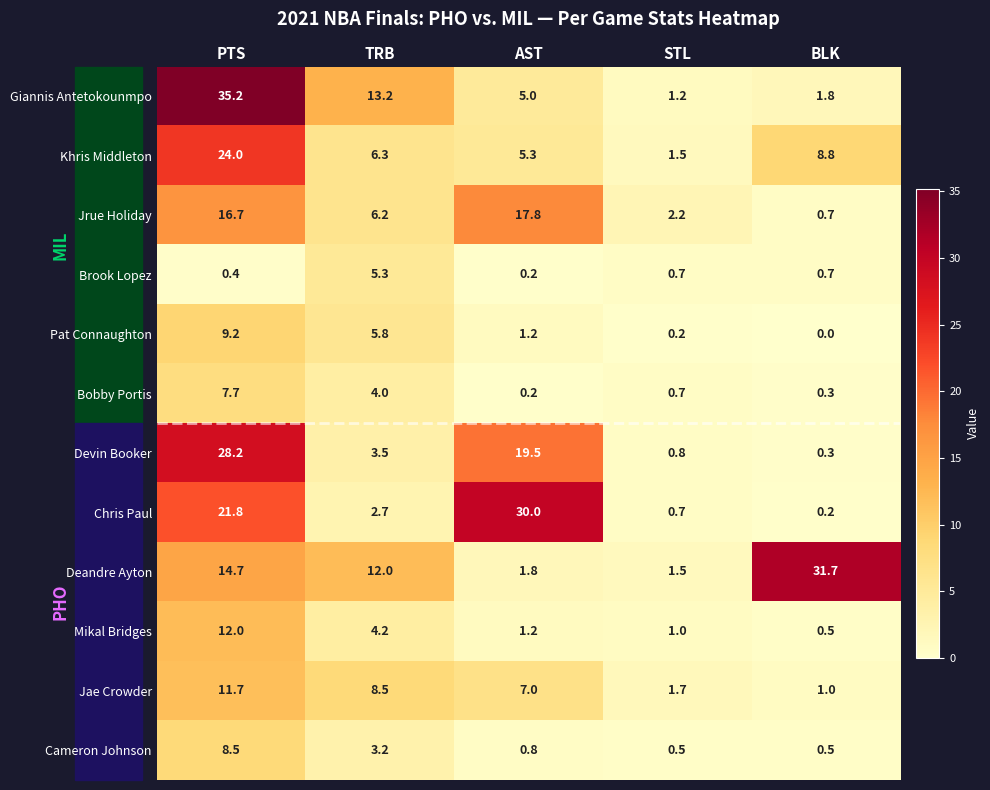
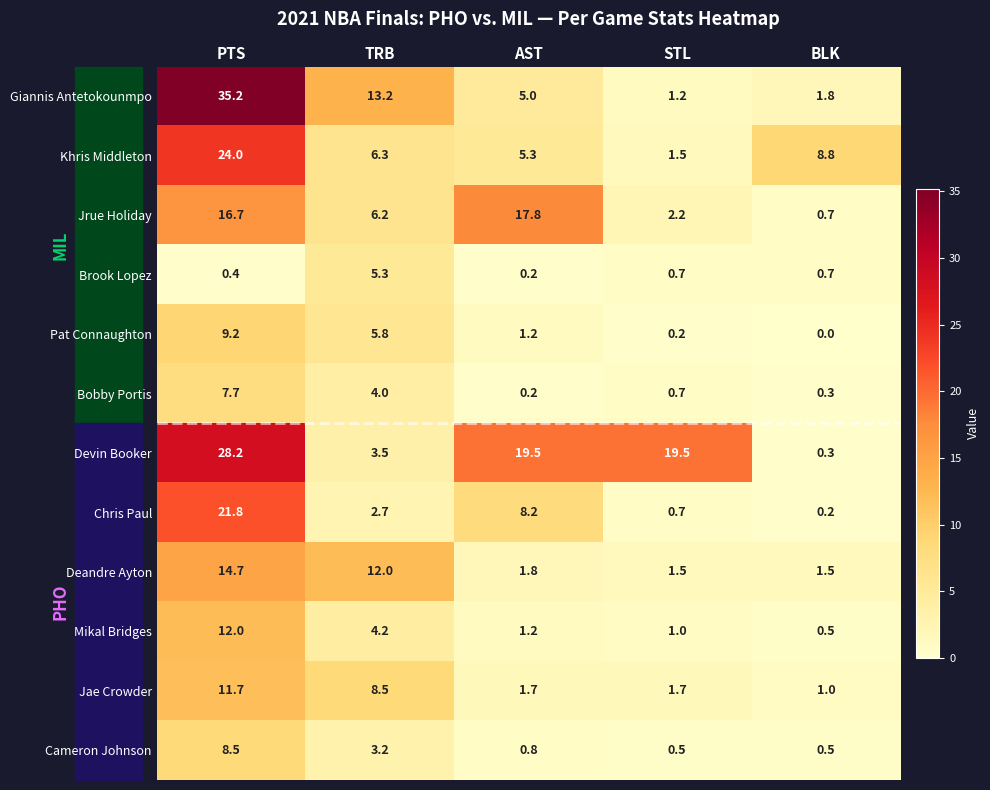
Devin Booker, STL: 0.8 -> 19.5
Chris Paul, AST: 30.0 -> 8.2
Deandre Ayton, BLK: 31.7 -> 1.5
Jae Crowder, AST: 7.0 -> 1.7
